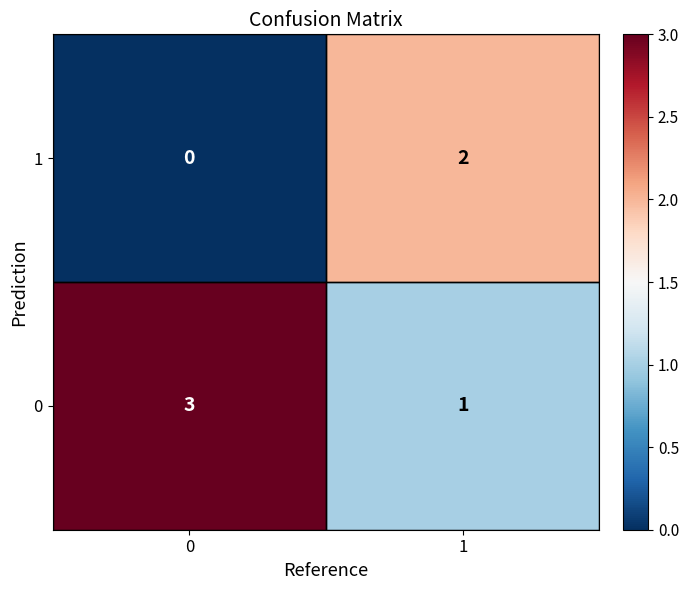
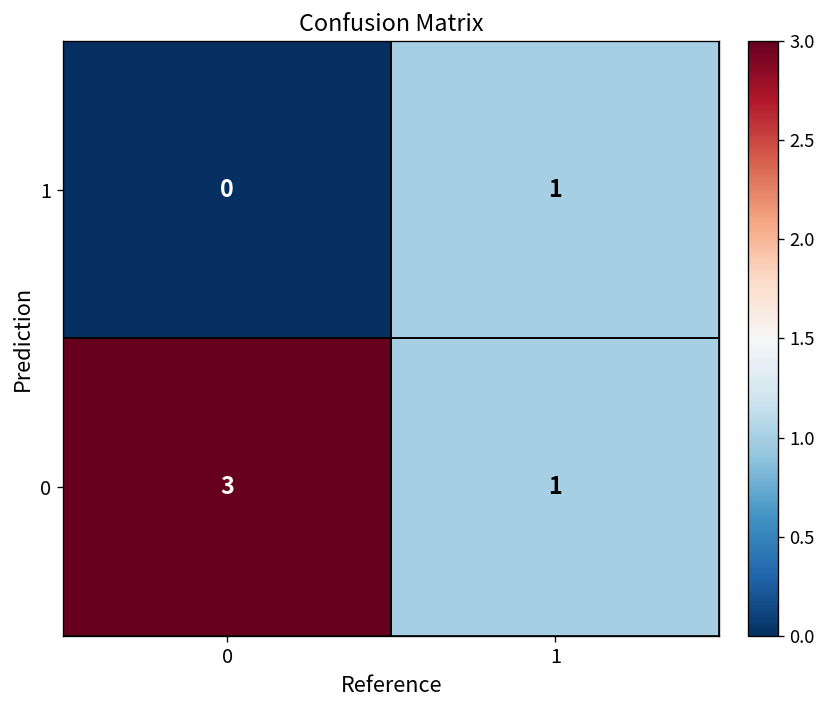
1, 1: 2 -> 1
